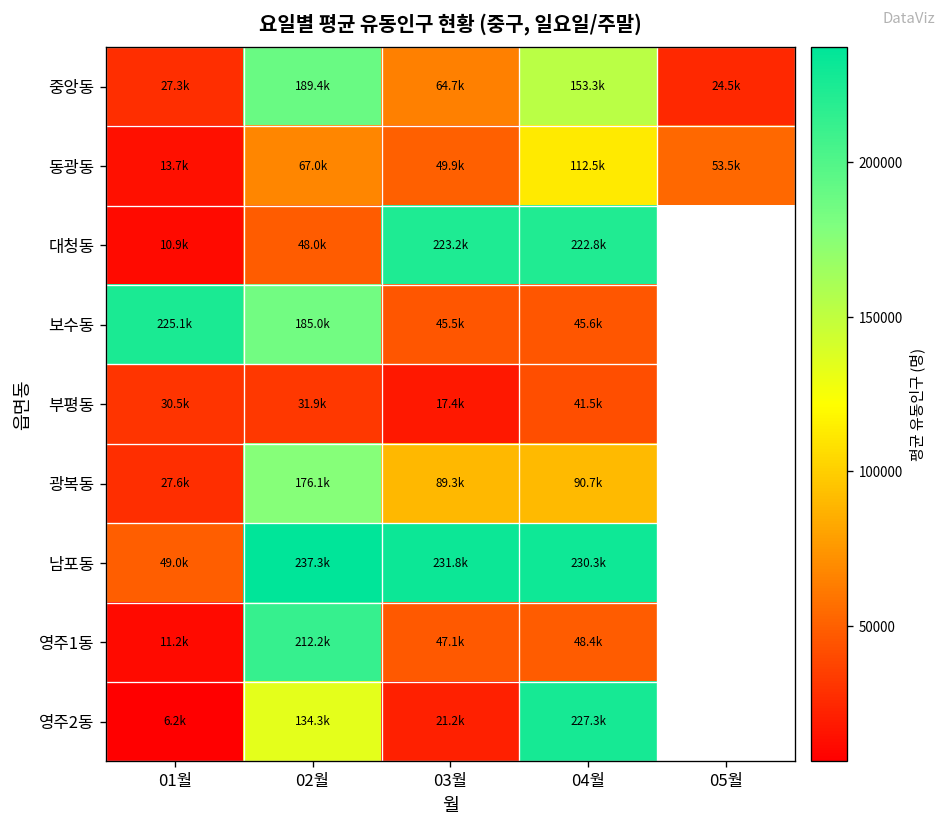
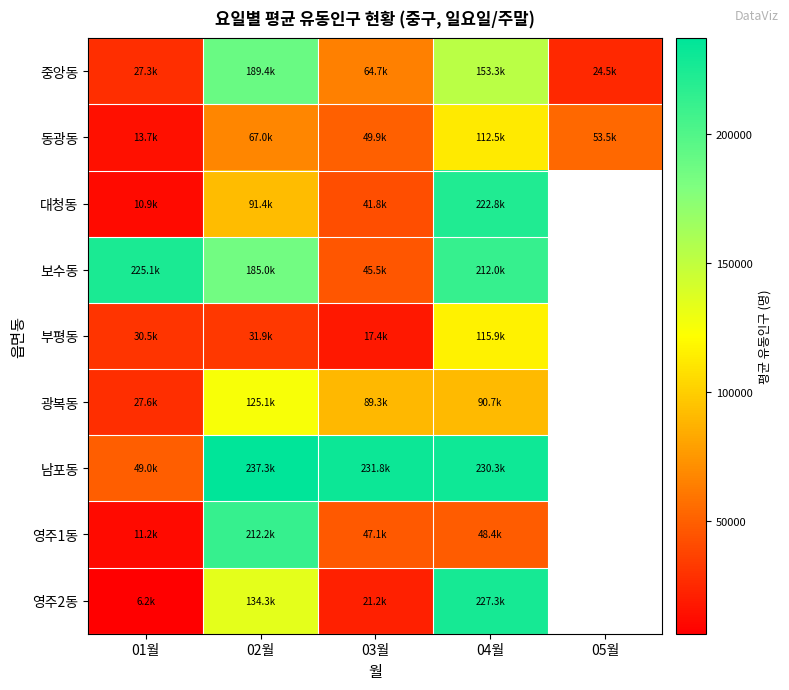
대청동, 02월: 48.0k -> 91.4k
대청동, 03월: 223.2k -> 41.8k
보수동, 04월: 45.6k -> 212.0k
부평동, 04월: 41.5k -> 115.9k
광복동, 02월: 176.1k -> 125.1k
